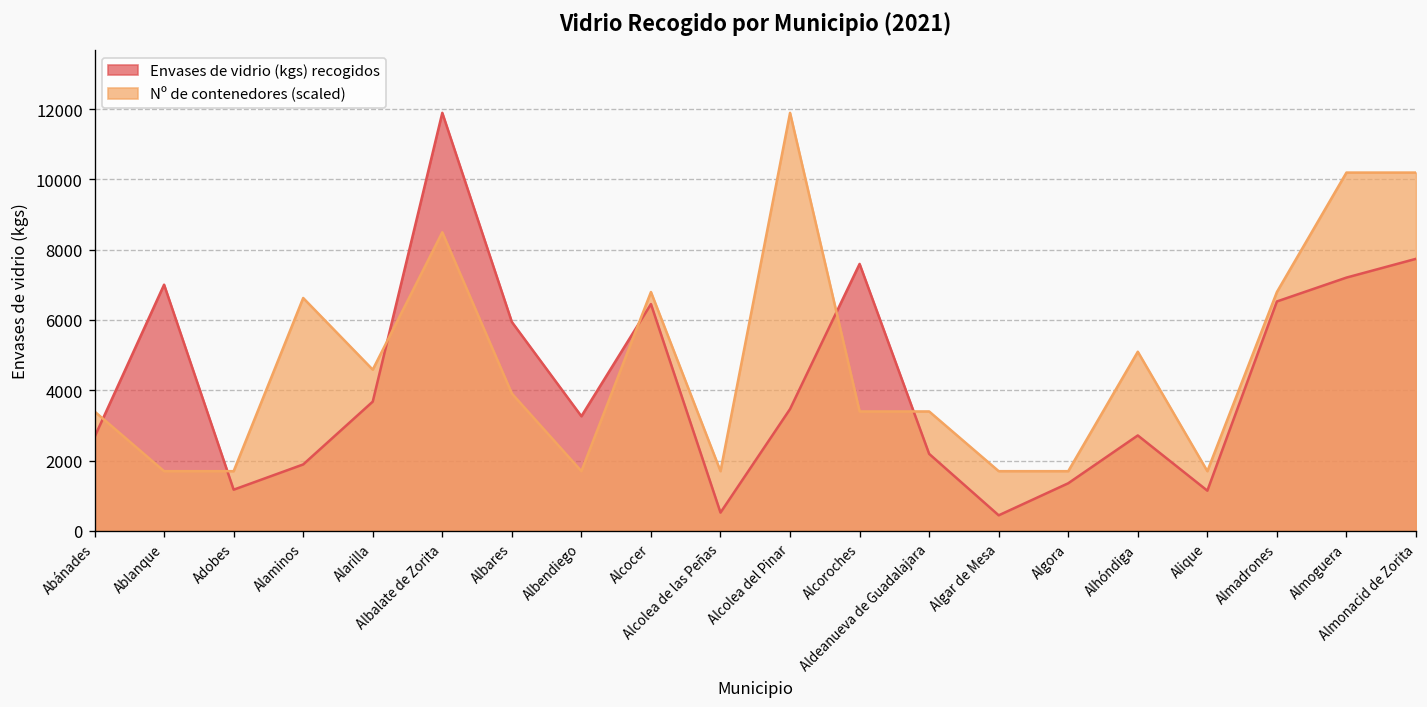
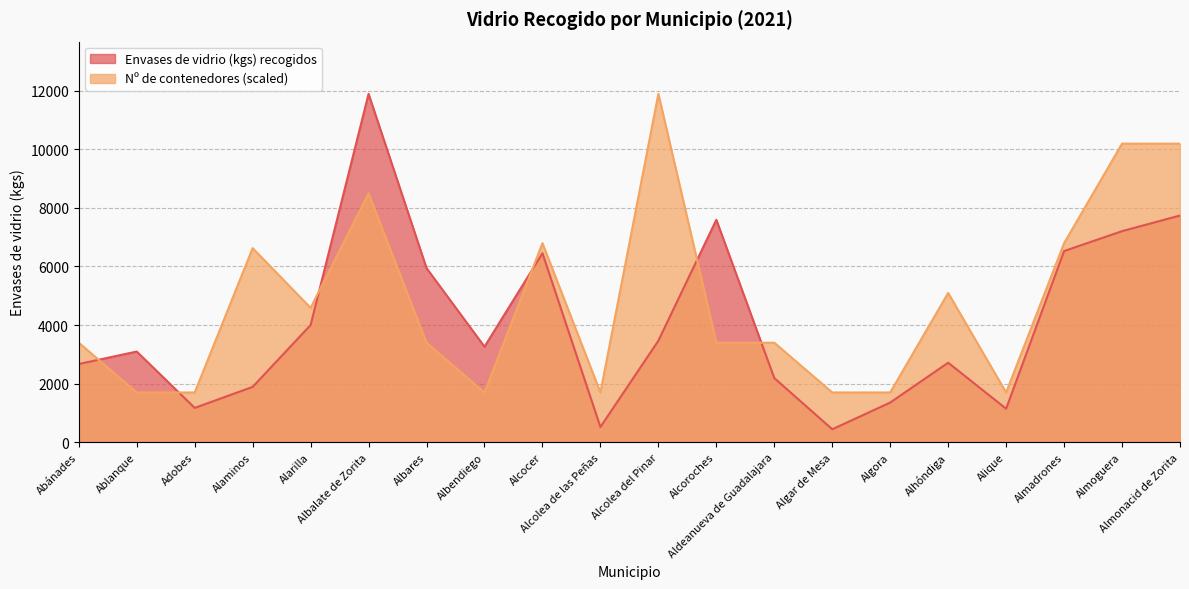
Envases de vidrio (kgs) recogidos, Ablanque: 7000 -> 3100
Envases de vidrio (kgs) recogidos, Alarilla: 3700 -> 4000
Nº de contenedores (scaled), Albares: 3900 -> 3400
